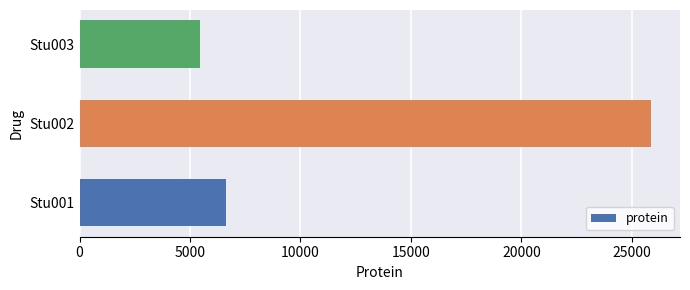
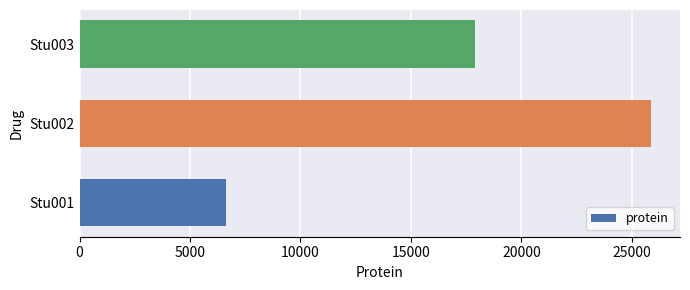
Stu003: 5400 -> 17900
